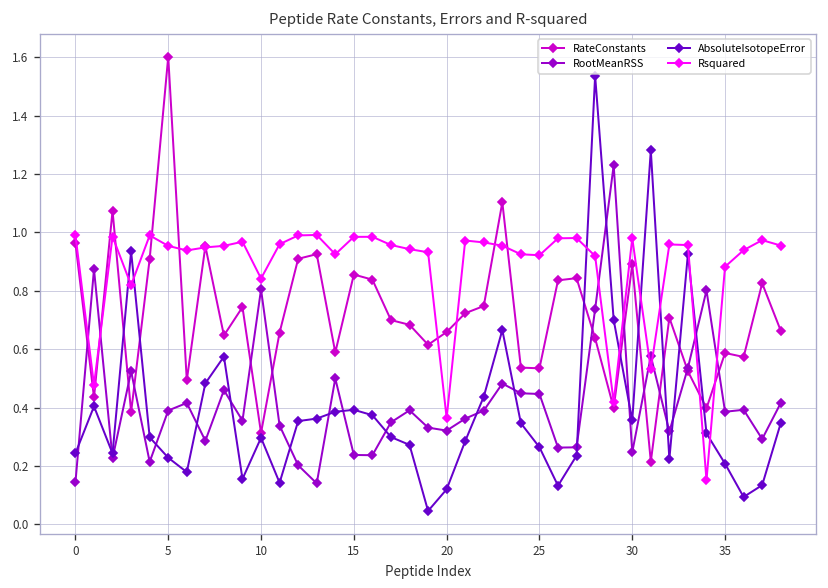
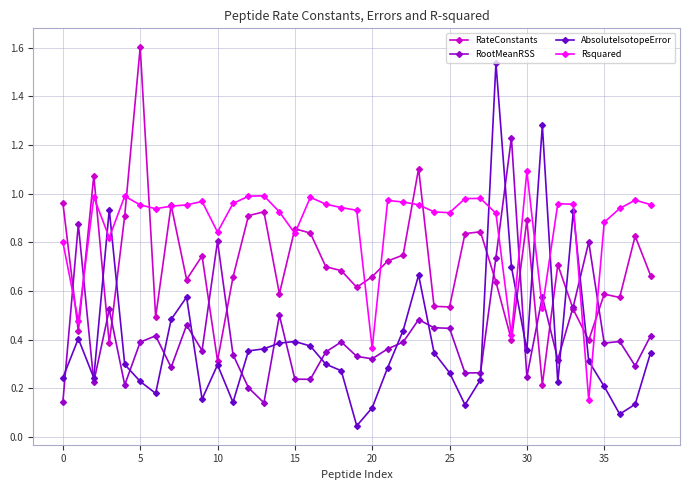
Rsquared, 0: 0.99 -> 0.80
Rsquared, 15: 0.98 -> 0.84
Rsquared, 30: 0.98 -> 1.09
